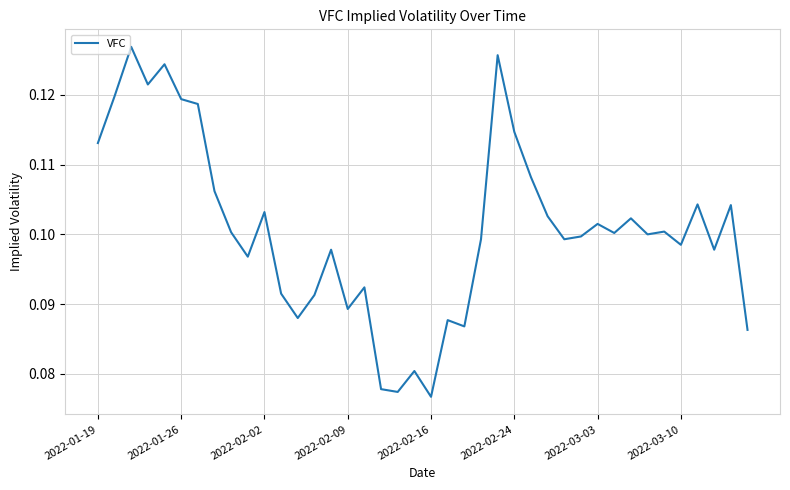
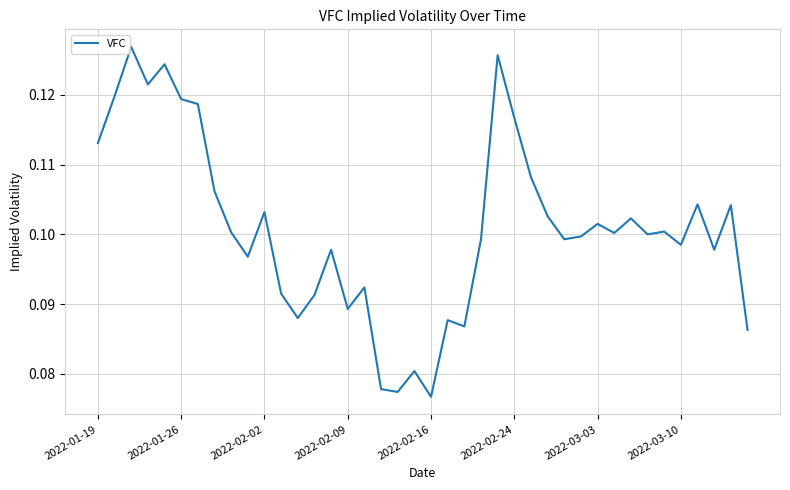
2022-02-24: 0.115 -> 0.117
